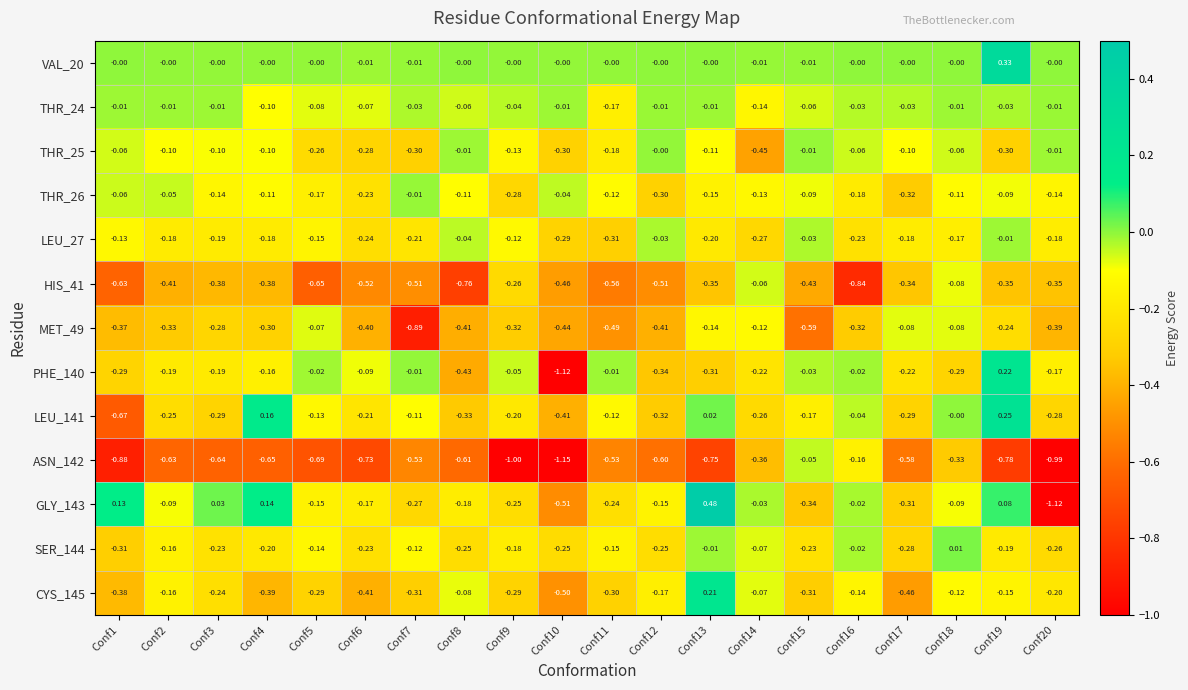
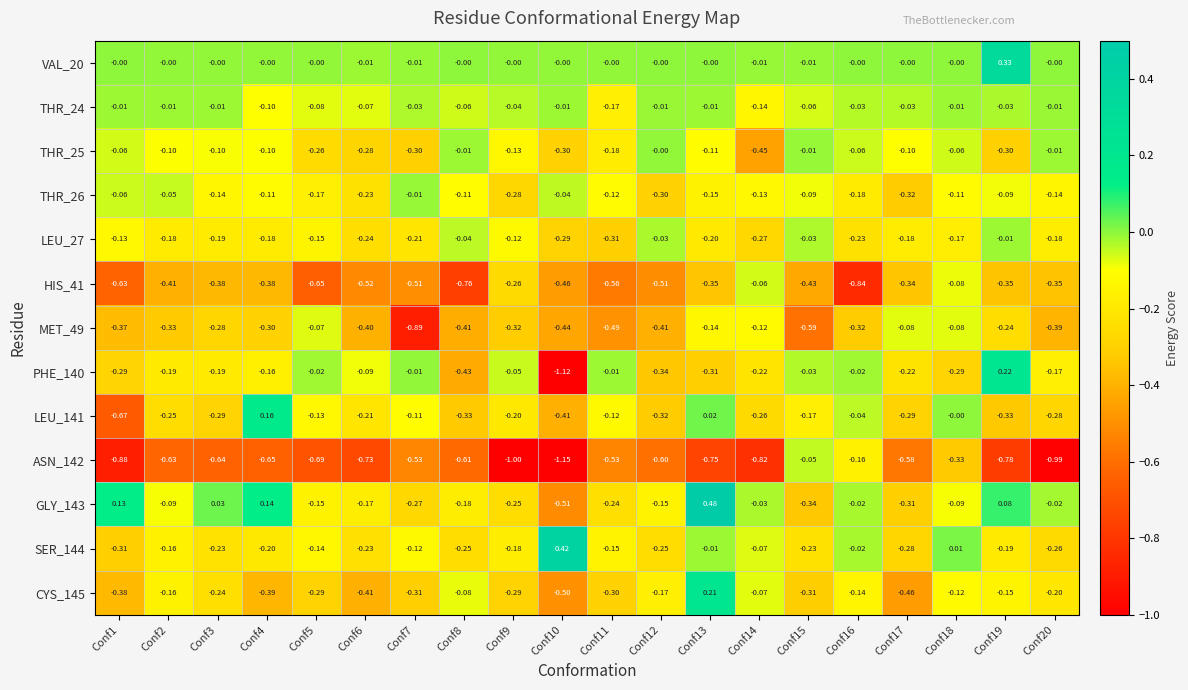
LEU_141, Conf19: 0.25 -> -0.33
ASN_142, Conf14: -0.36 -> -0.82
GLY_143, Conf20: -1.12 -> -0.02
SER_144, Conf10: -0.25 -> 0.42
